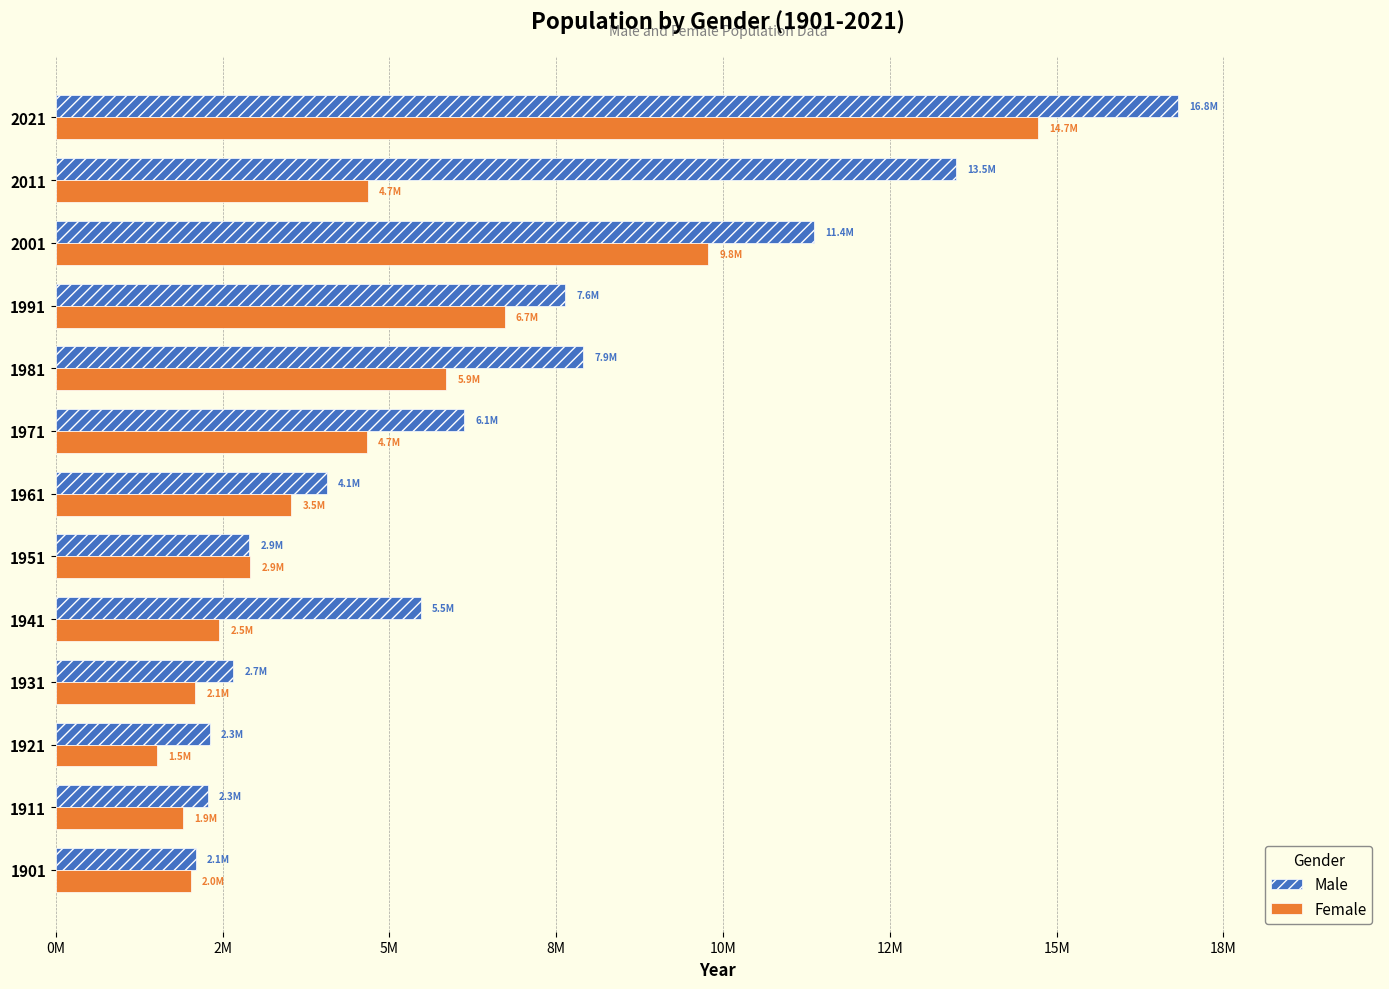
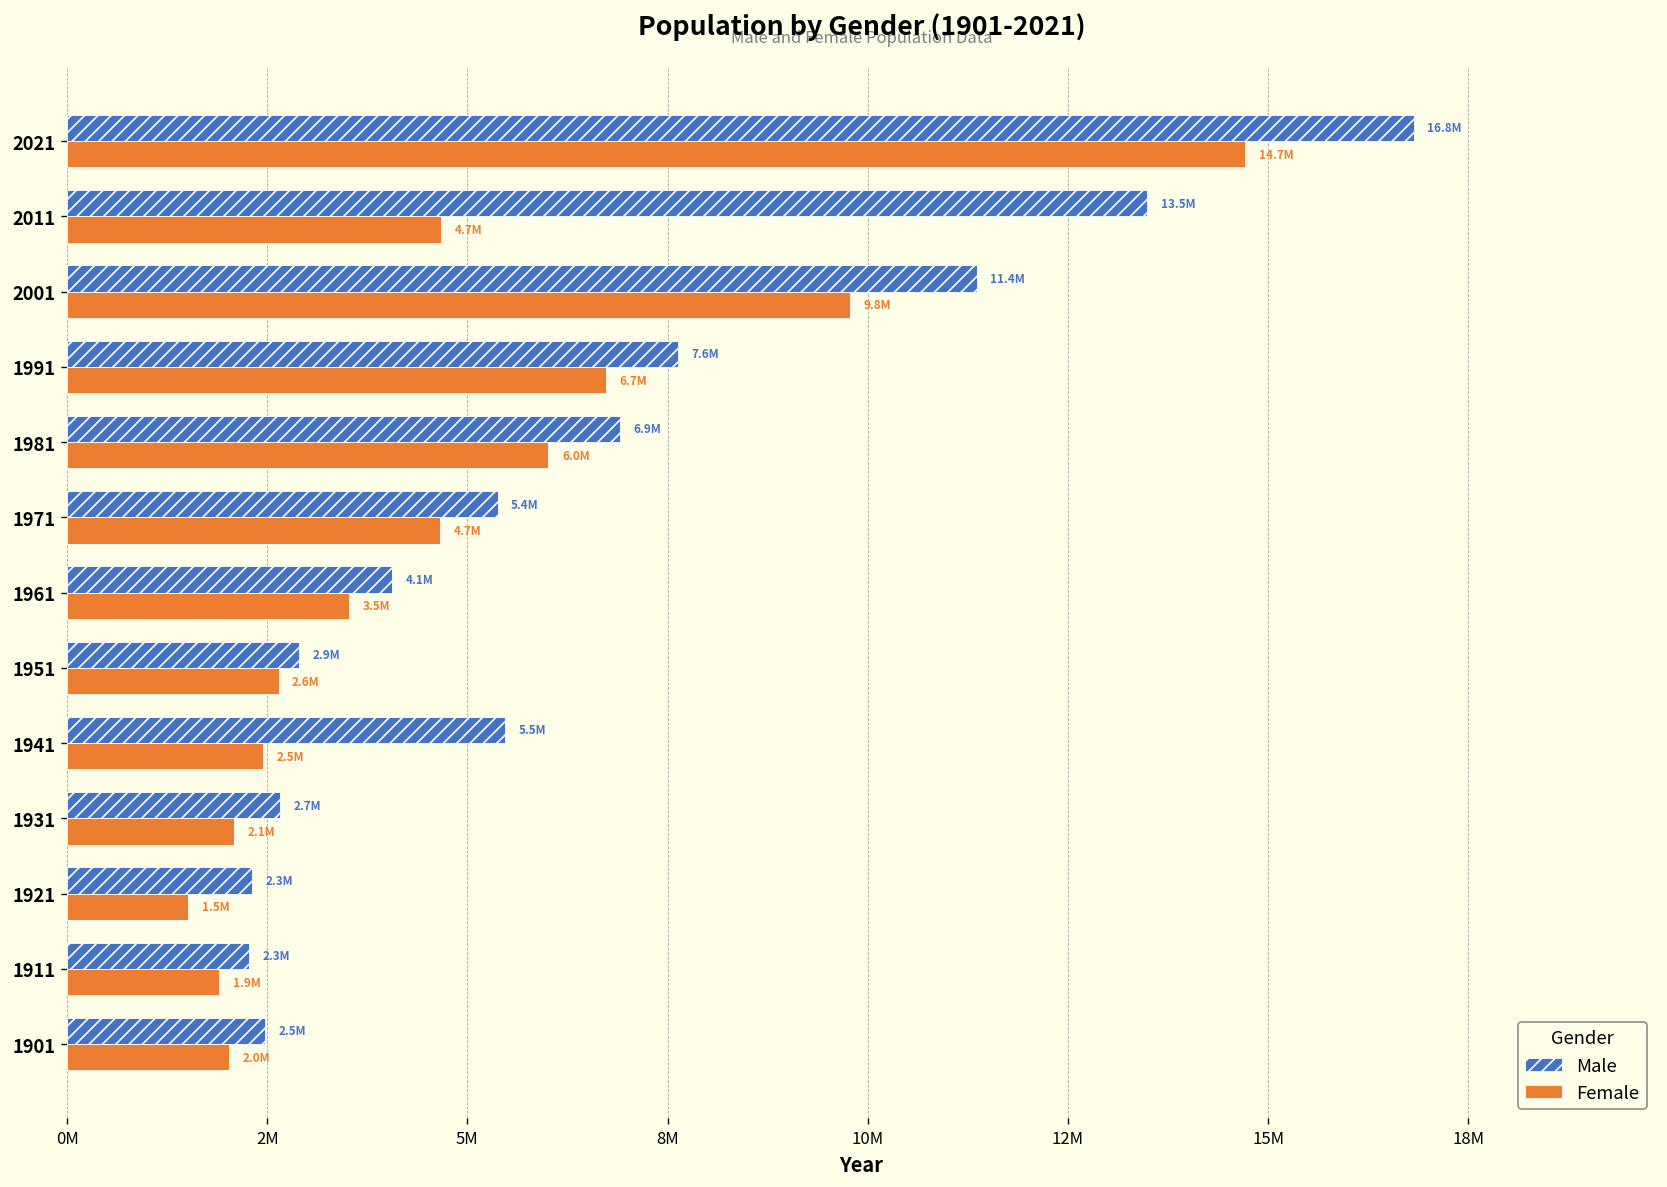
Male, 1981: 7.9M -> 6.9M
Female, 1981: 5.9M -> 6.0M
Male, 1971: 6.1M -> 5.4M
Female, 1951: 2.9M -> 2.6M
Male, 1901: 2.1M -> 2.5M
